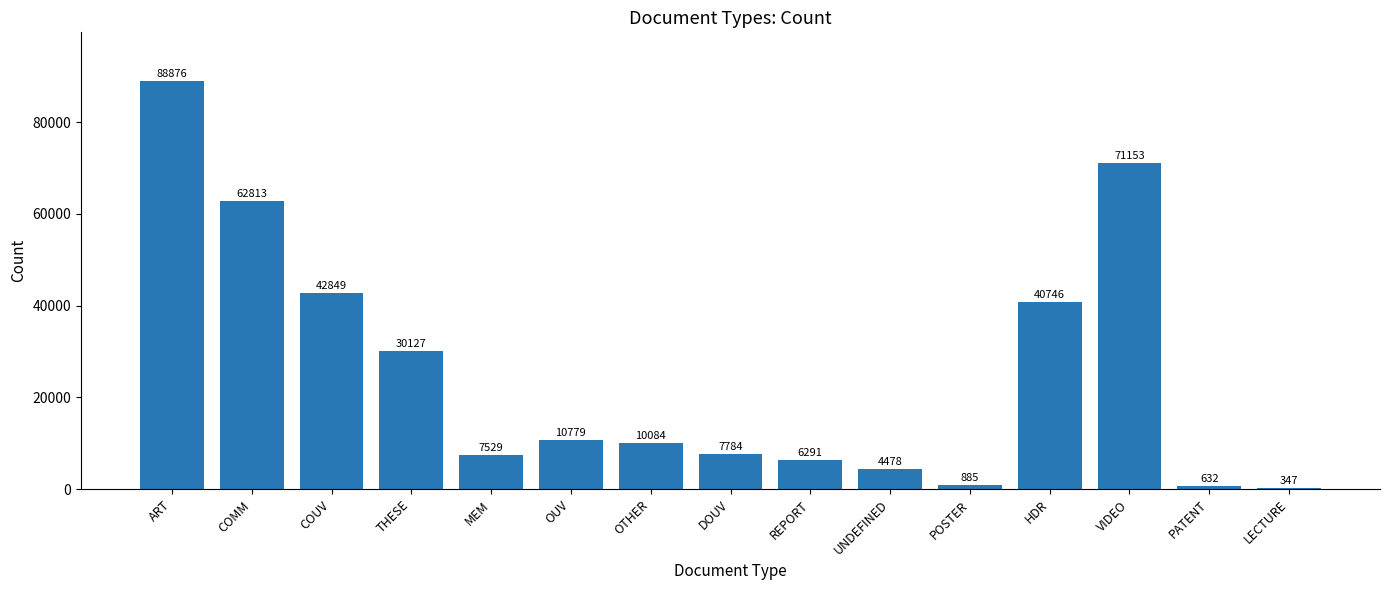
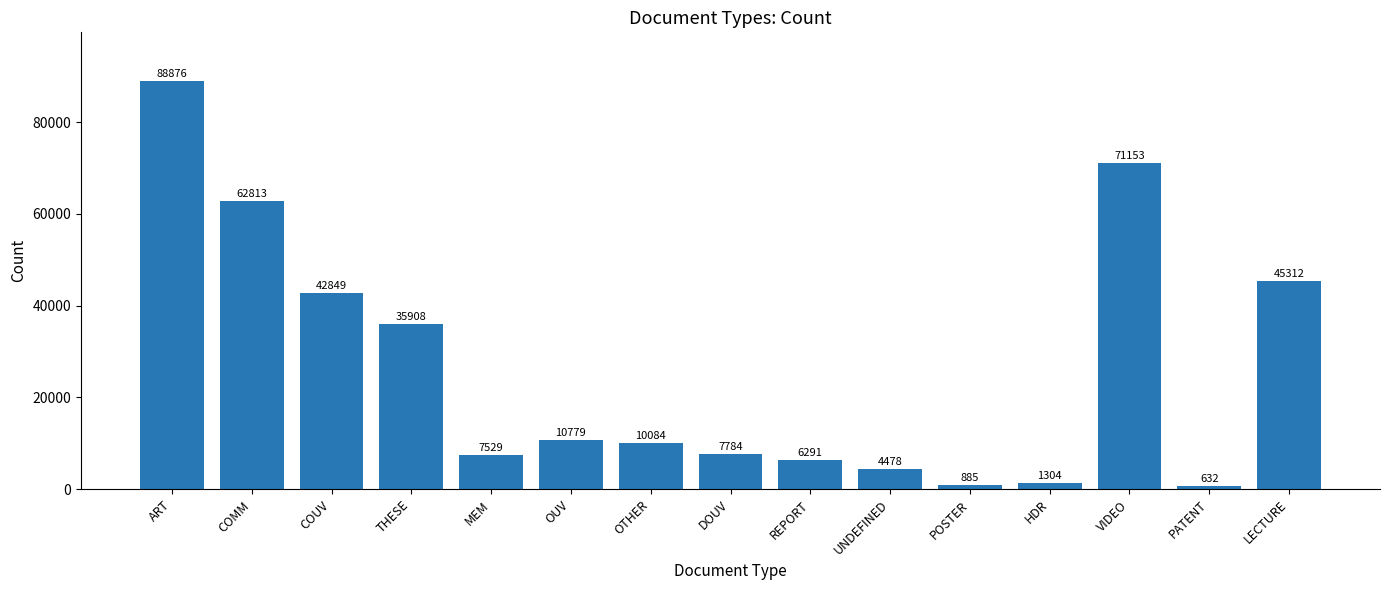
THESE: 30127 -> 35908
HDR: 40746 -> 1304
LECTURE: 347 -> 45312
